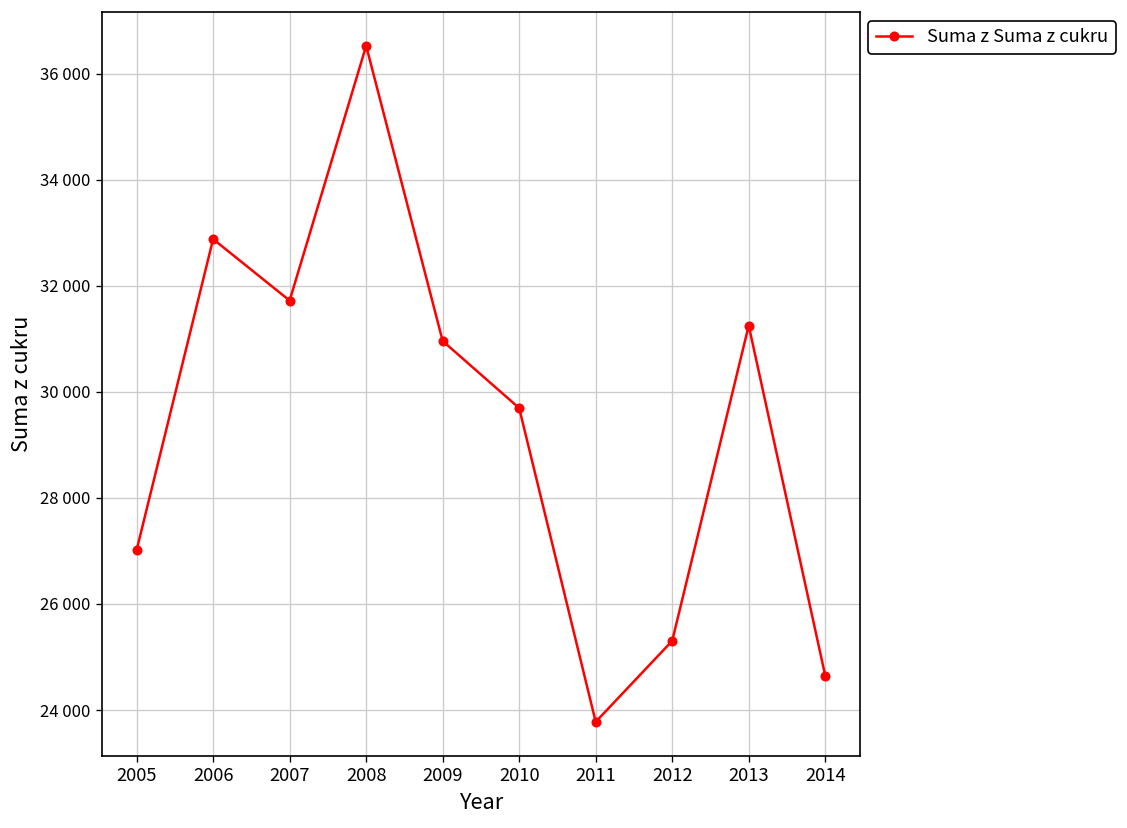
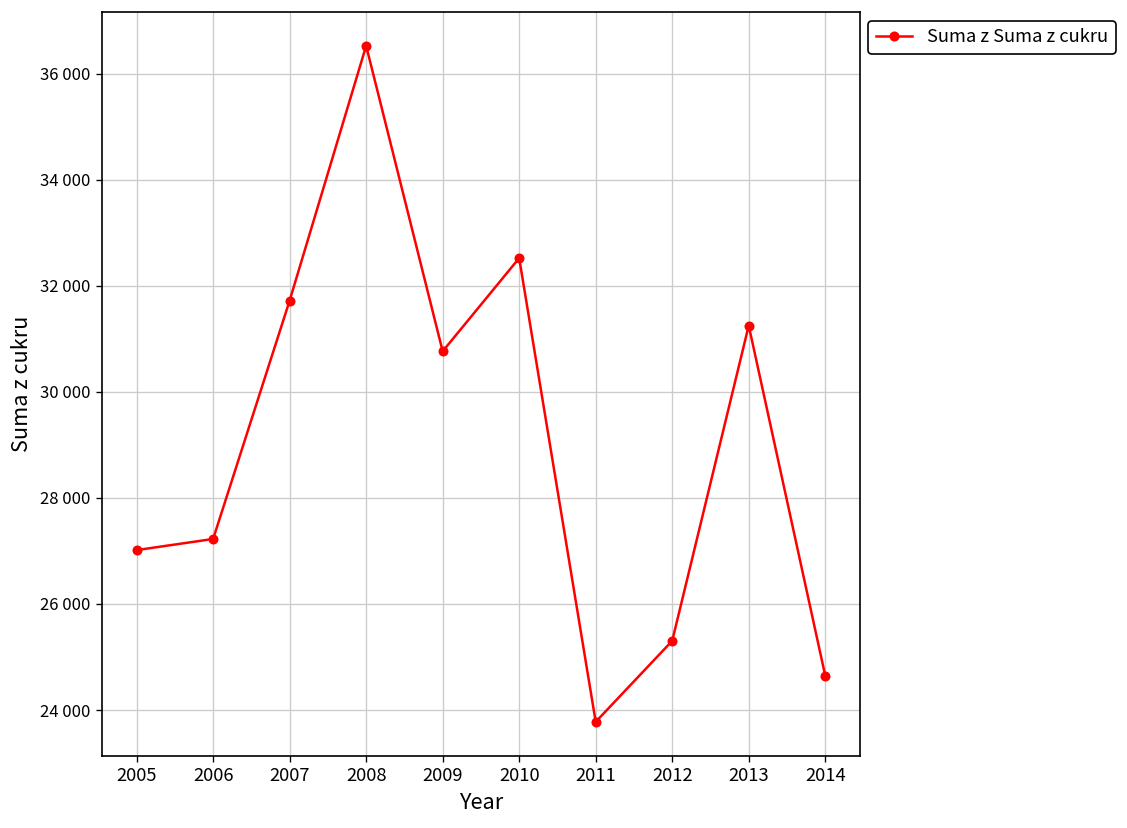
2006: 32900 -> 27200
2009: 31000 -> 30800
2010: 29700 -> 32500
